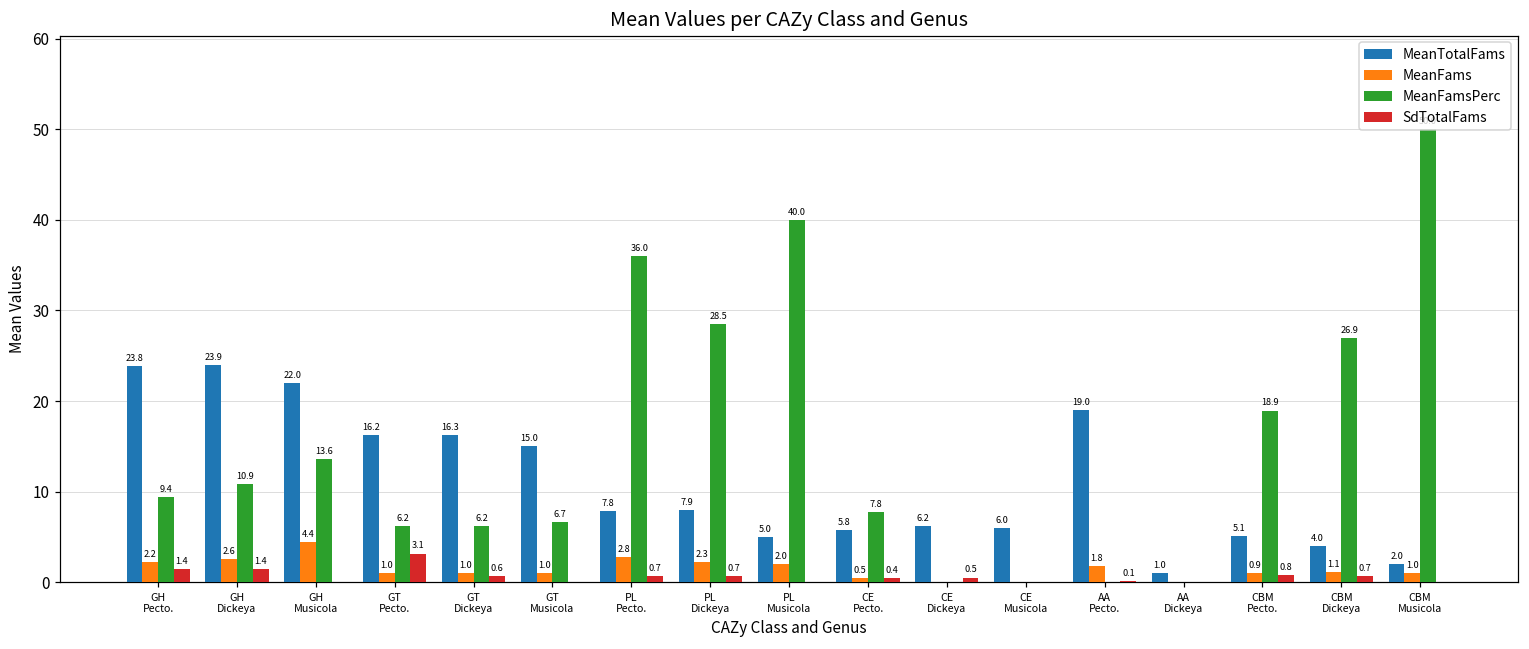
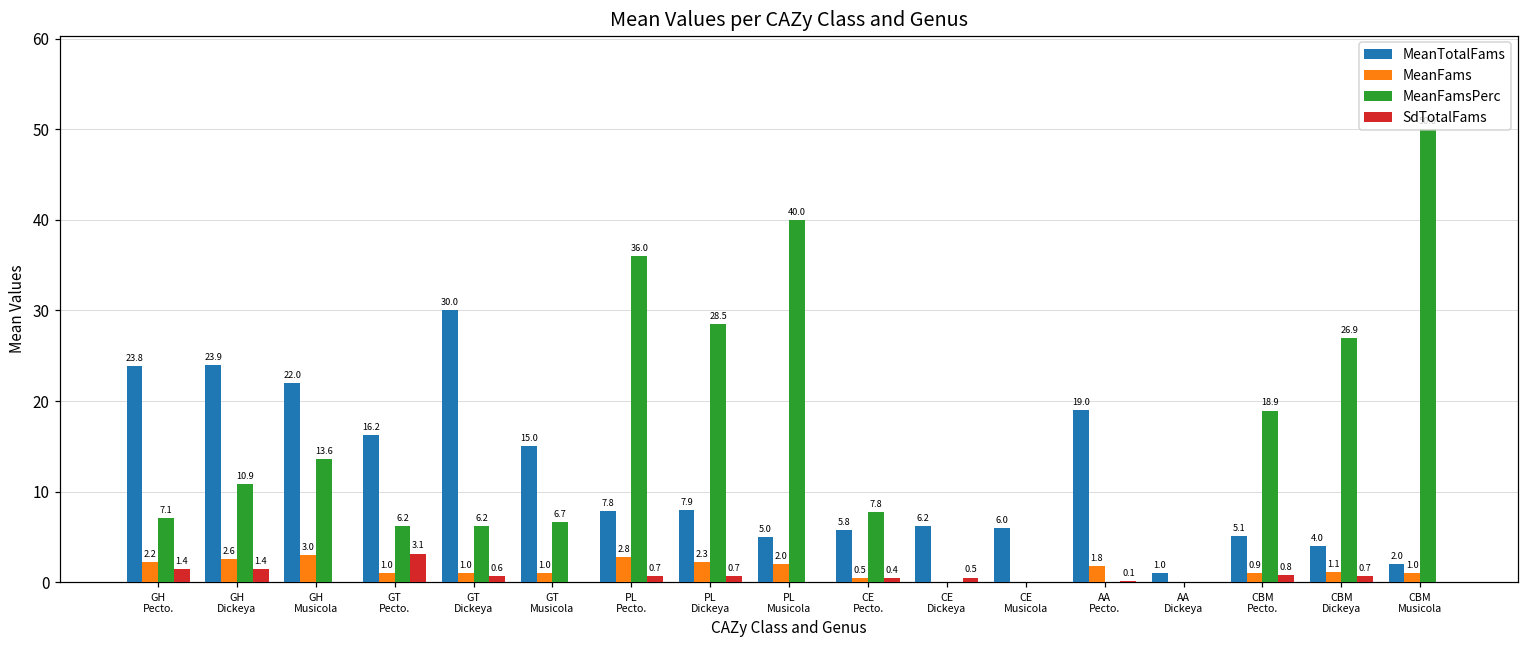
MeanFamsPerc, GH Pecto.: 9.4 -> 7.1
MeanFams, GH Musicola: 4.4 -> 3.0
MeanTotalFams, GT Dickeya: 16.3 -> 30.0
